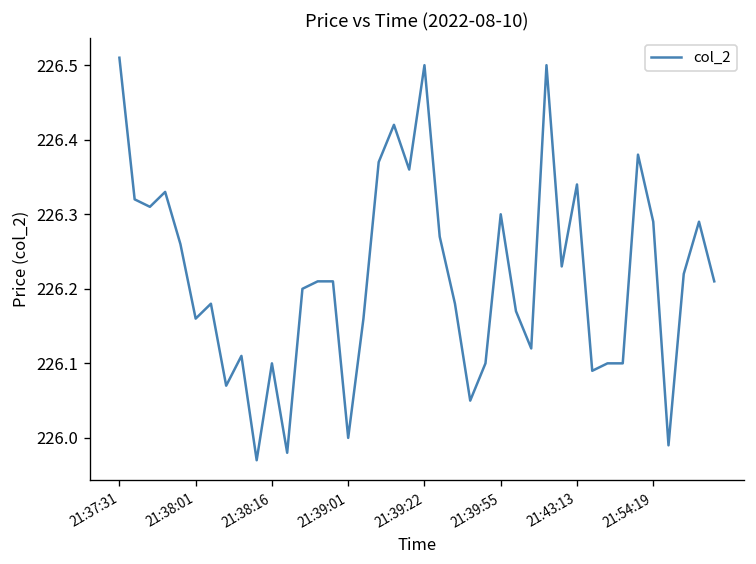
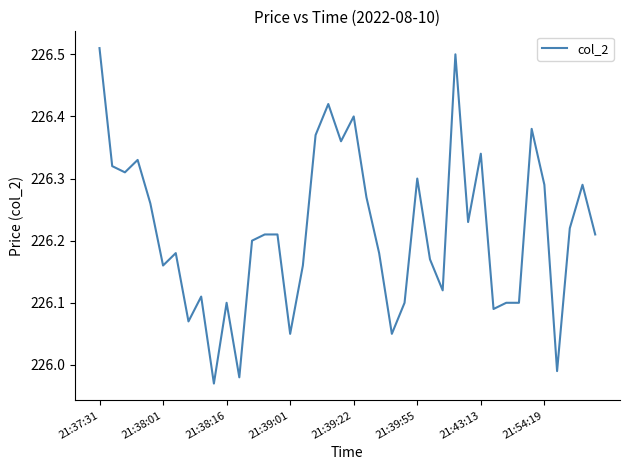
21:39:01: 226.00 -> 226.05
21:39:22: 226.5 -> 226.4
